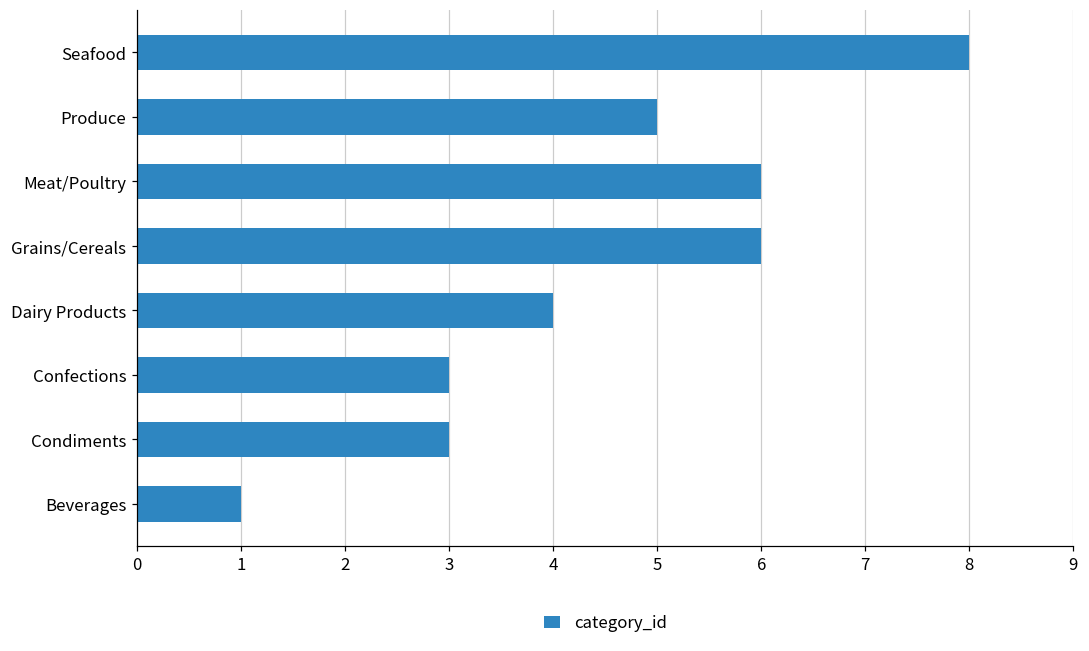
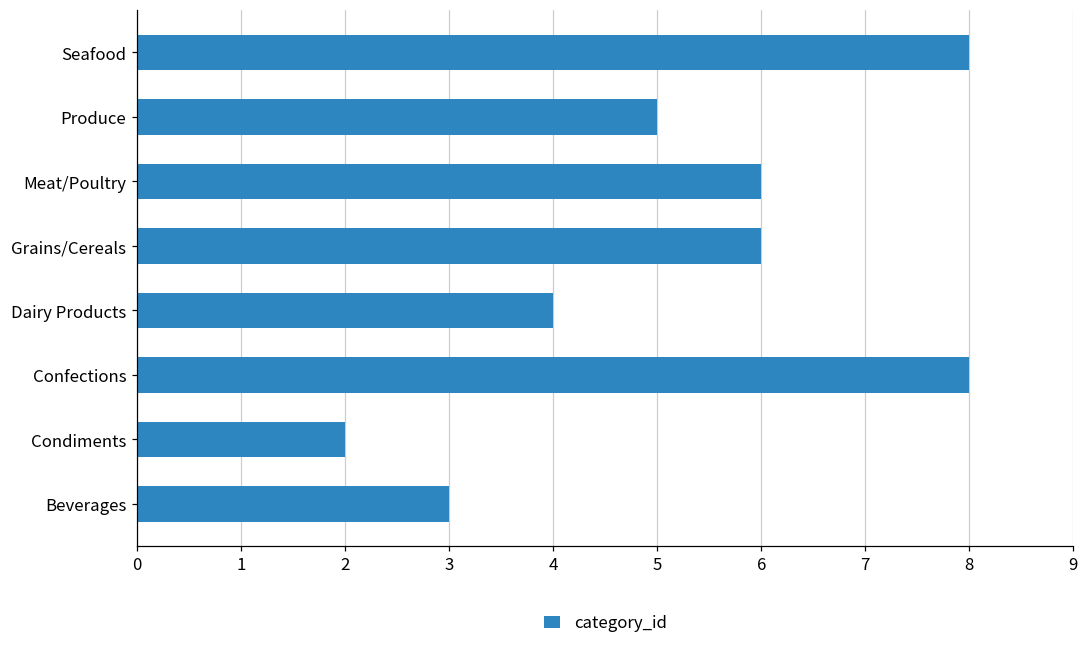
Confections: 3 -> 8
Condiments: 3 -> 2
Beverages: 1 -> 3
